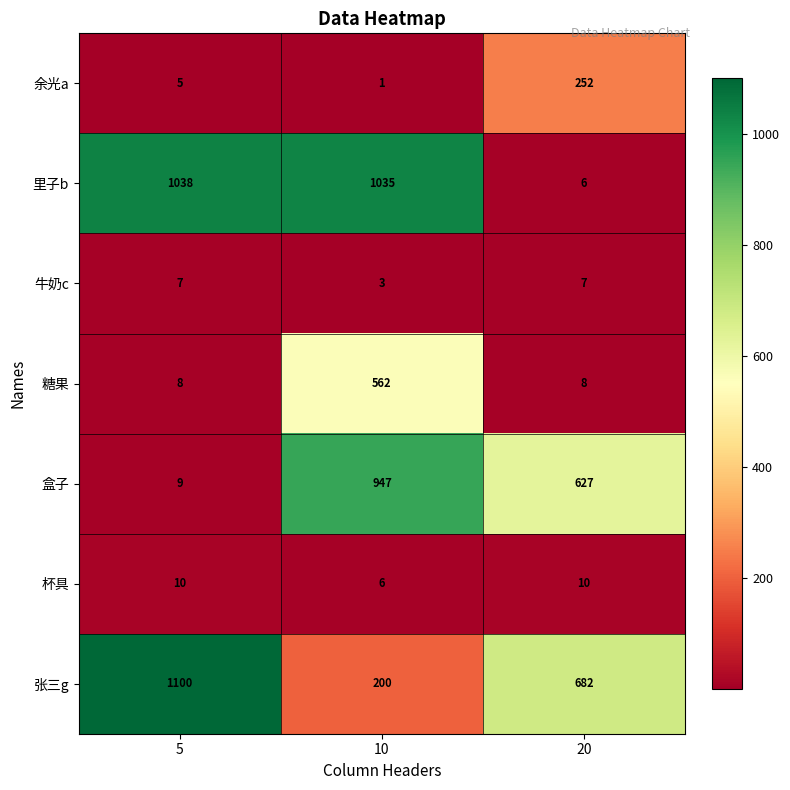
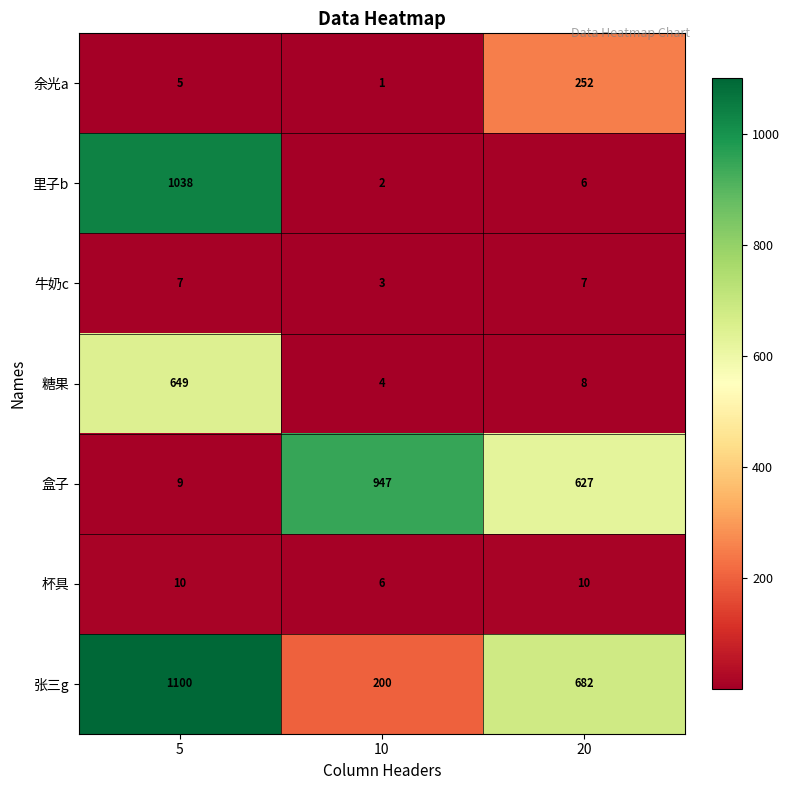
里子b, 10: 1035 -> 2
糖果, 5: 8 -> 649
糖果, 10: 562 -> 4
